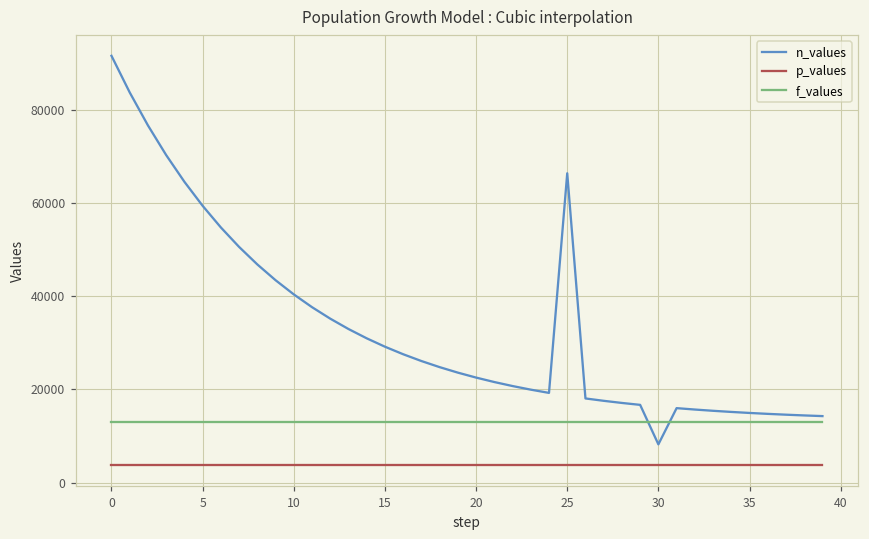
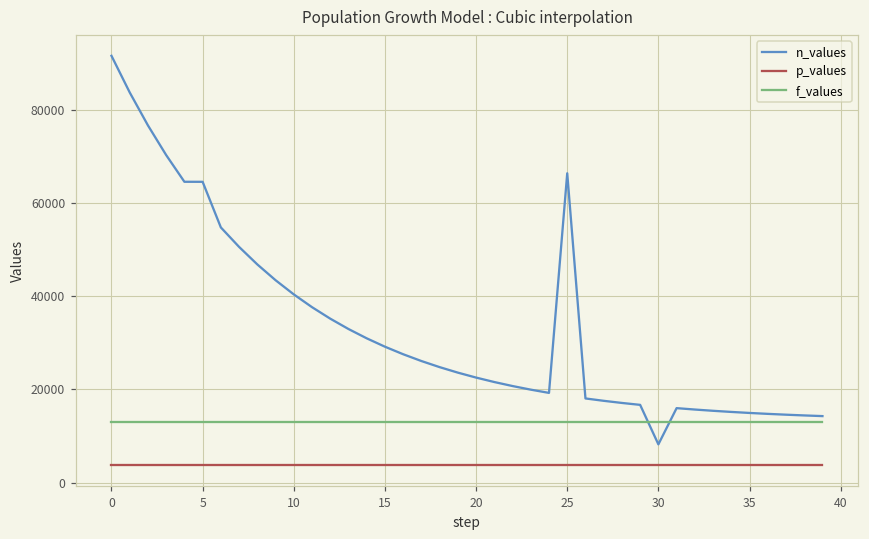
n_values, 5: 59000 -> 65000
